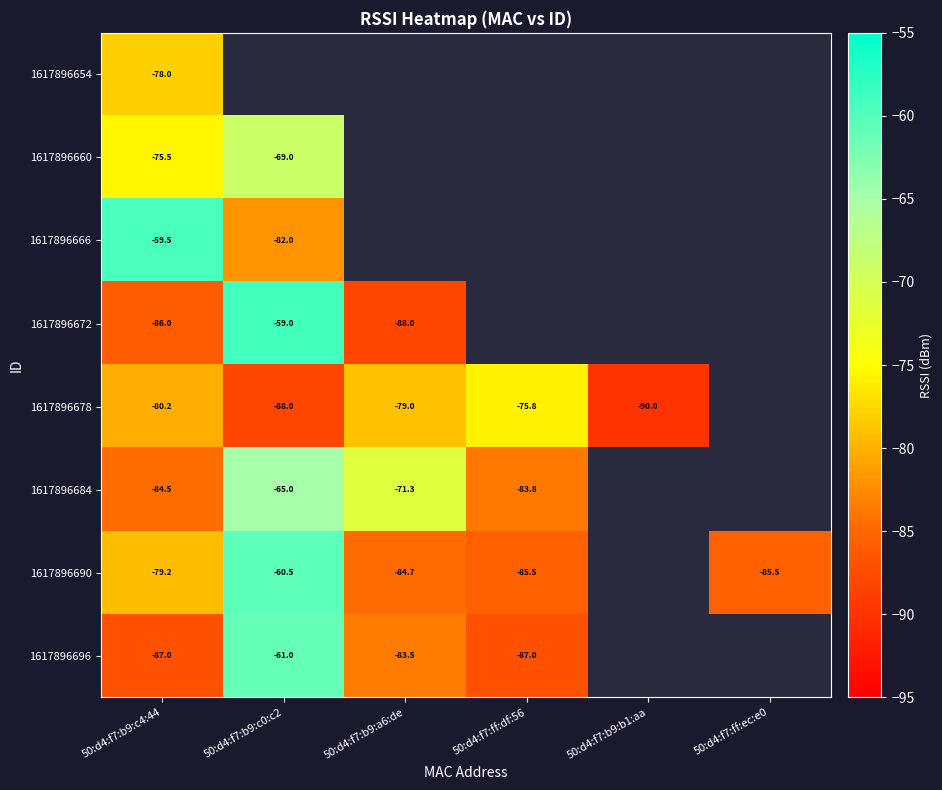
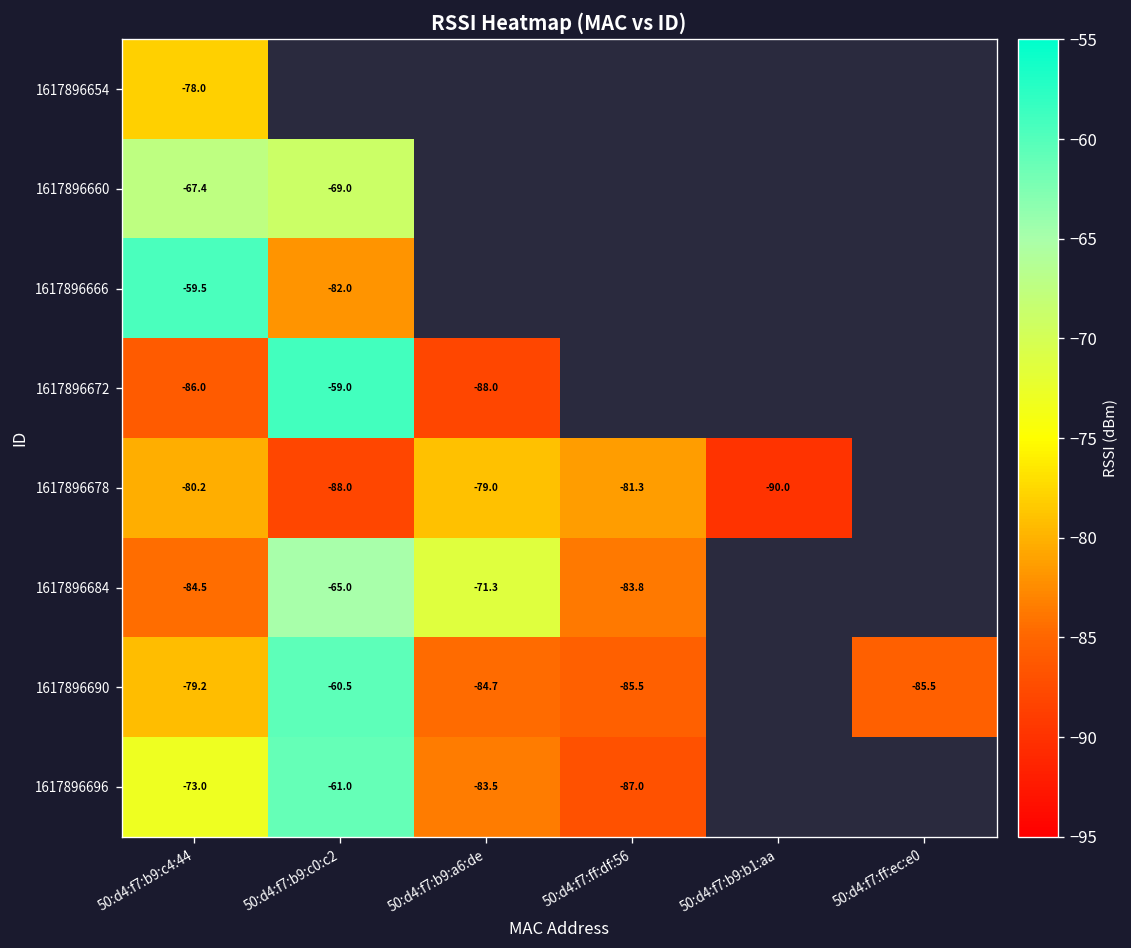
1617896660, 50:d4:f7:b9:c4:44: -75.5 -> -67.4
1617896678, 50:d4:f7:ff:df:56: -75.8 -> -81.3
1617896696, 50:d4:f7:b9:c4:44: -87.0 -> -73.0
